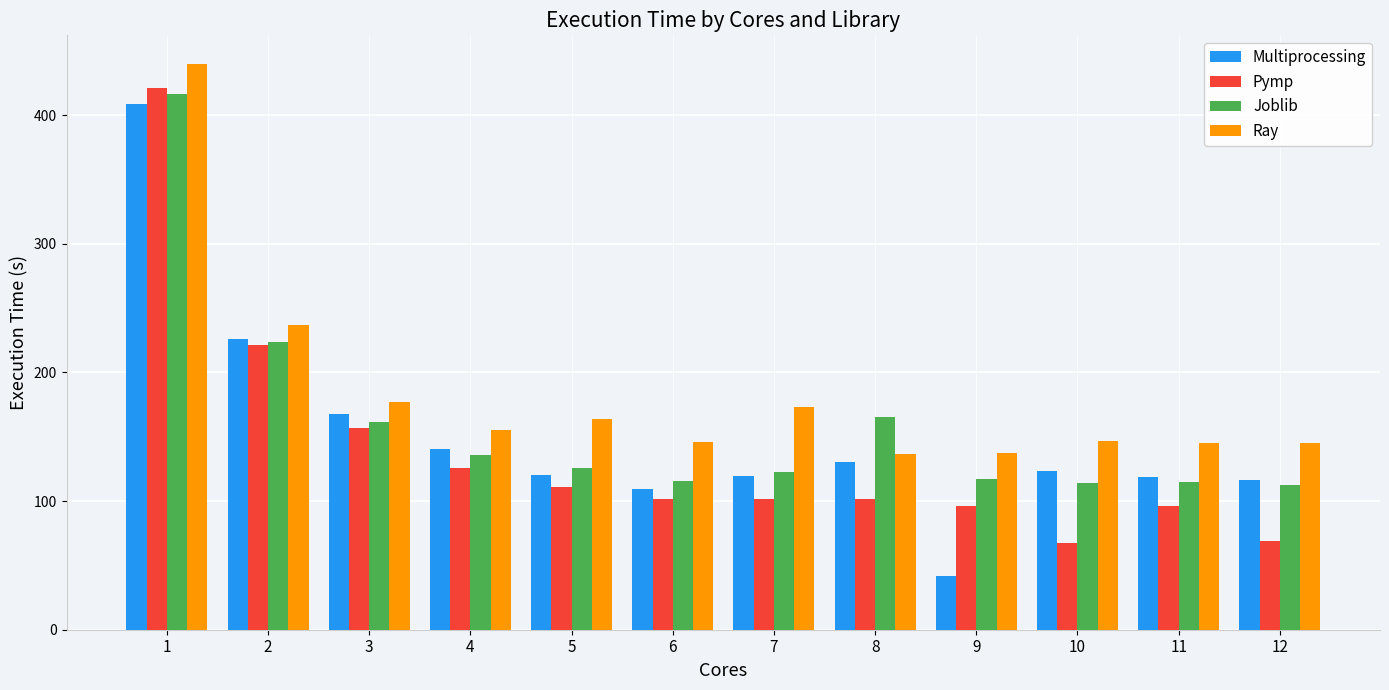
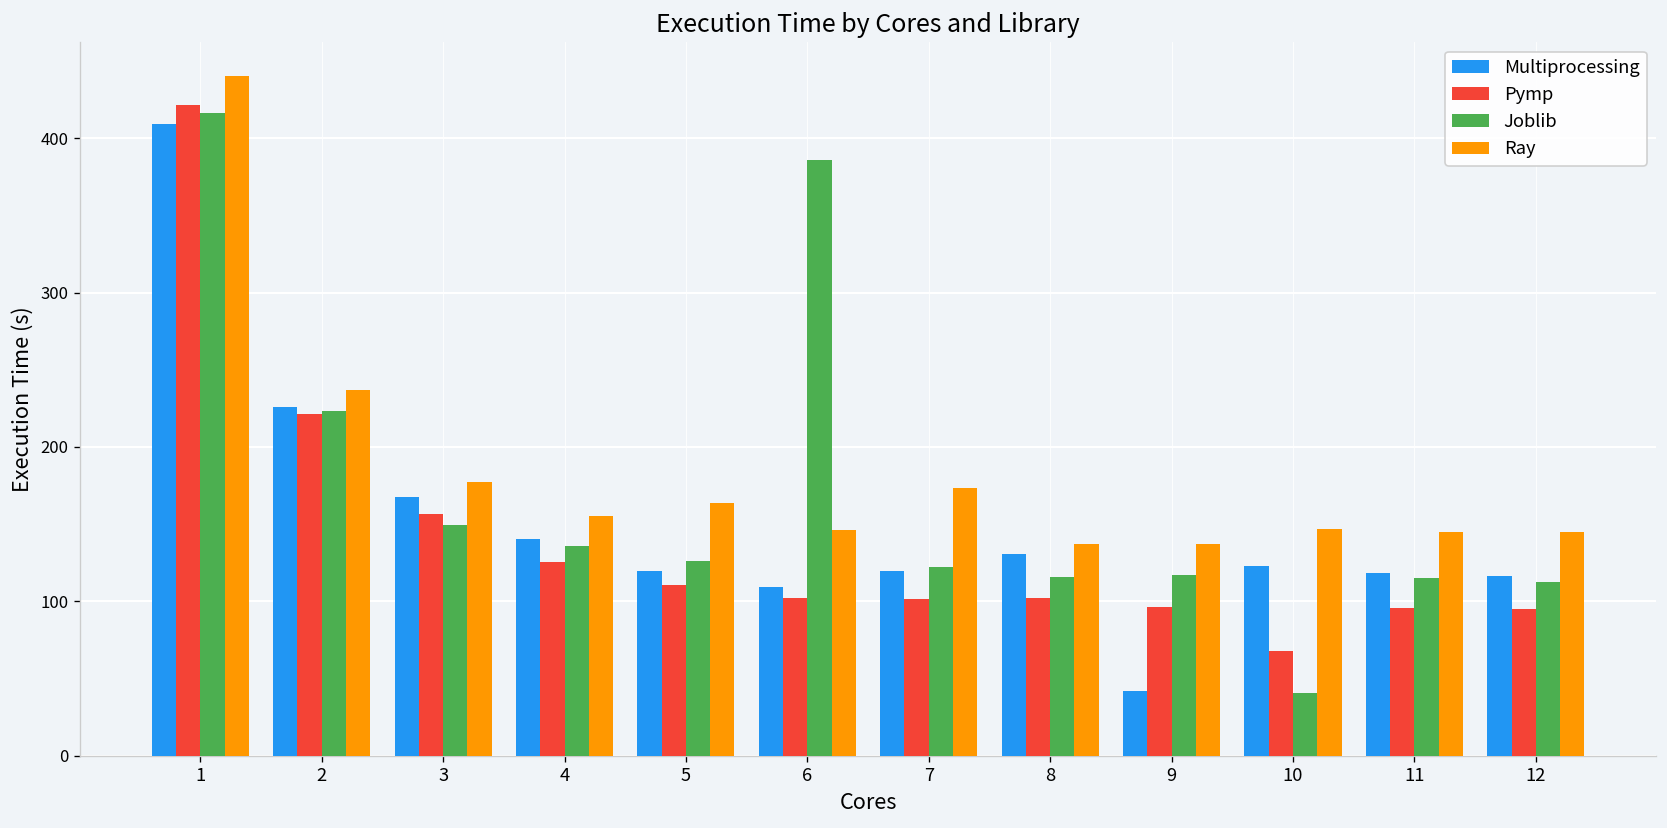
Joblib, 3: 162 -> 149
Joblib, 6: 116 -> 386
Joblib, 8: 165 -> 116
Joblib, 10: 114 -> 41
Pymp, 12: 69 -> 95
